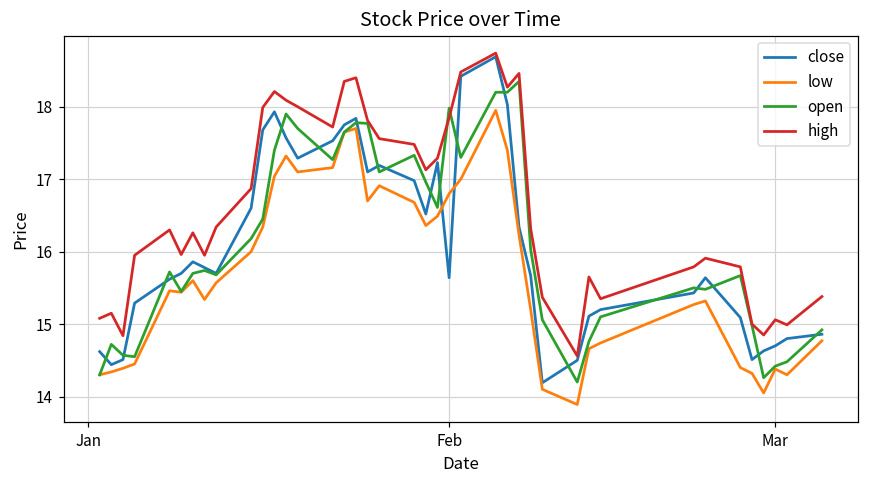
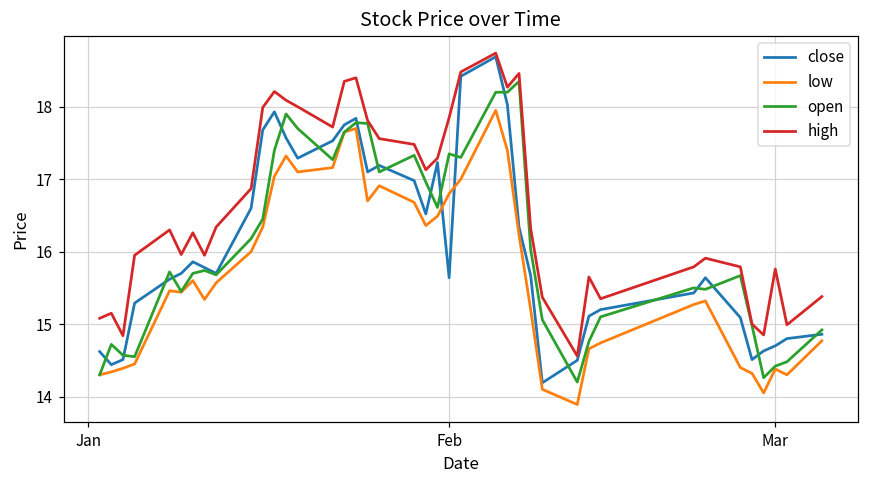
open, Feb: 18.0 -> 17.4
high, Mar: 15.1 -> 15.8
